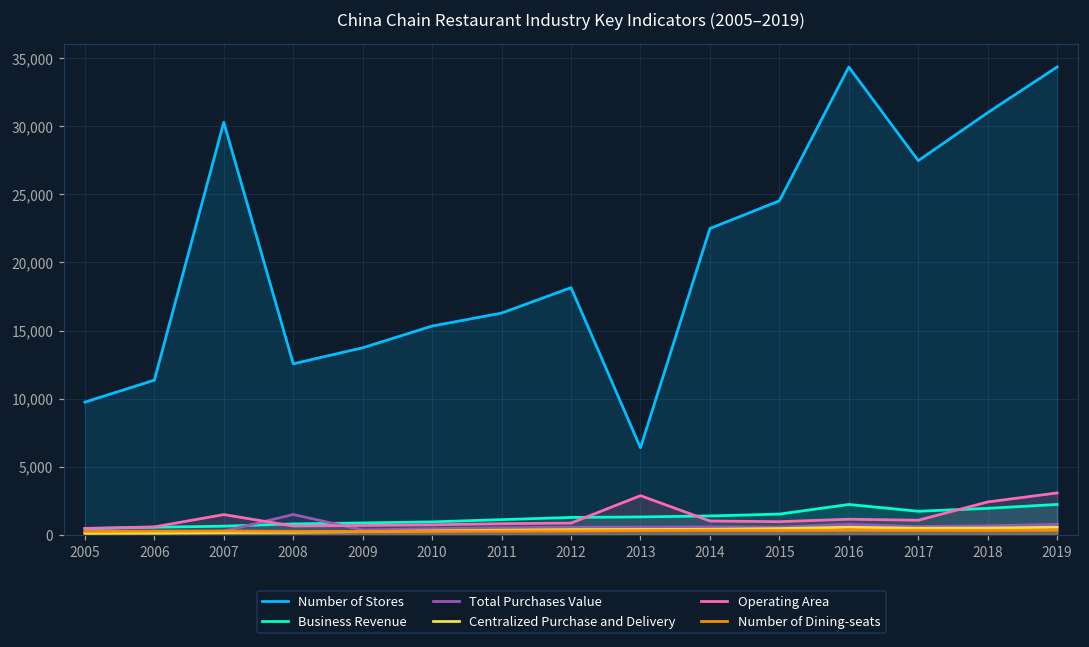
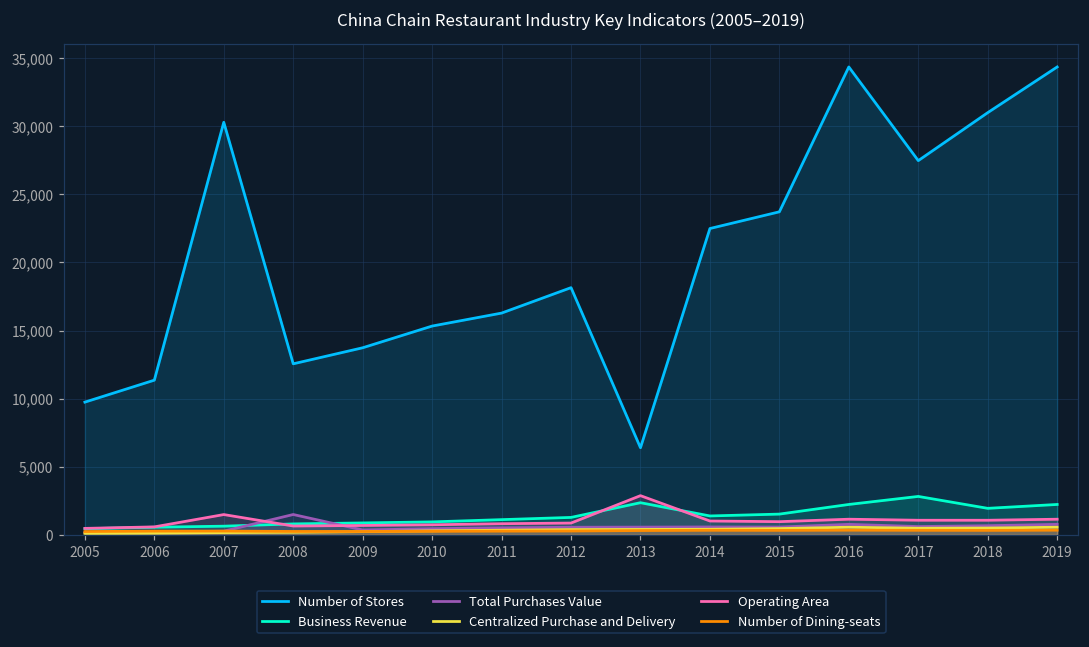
Business Revenue, 2013: 1,300 -> 2,400
Number of Stores, 2015: 24,500 -> 23,700
Business Revenue, 2017: 1,700 -> 2,800
Operating Area, 2018: 2,400 -> 1,100
Operating Area, 2019: 3,100 -> 1,200
